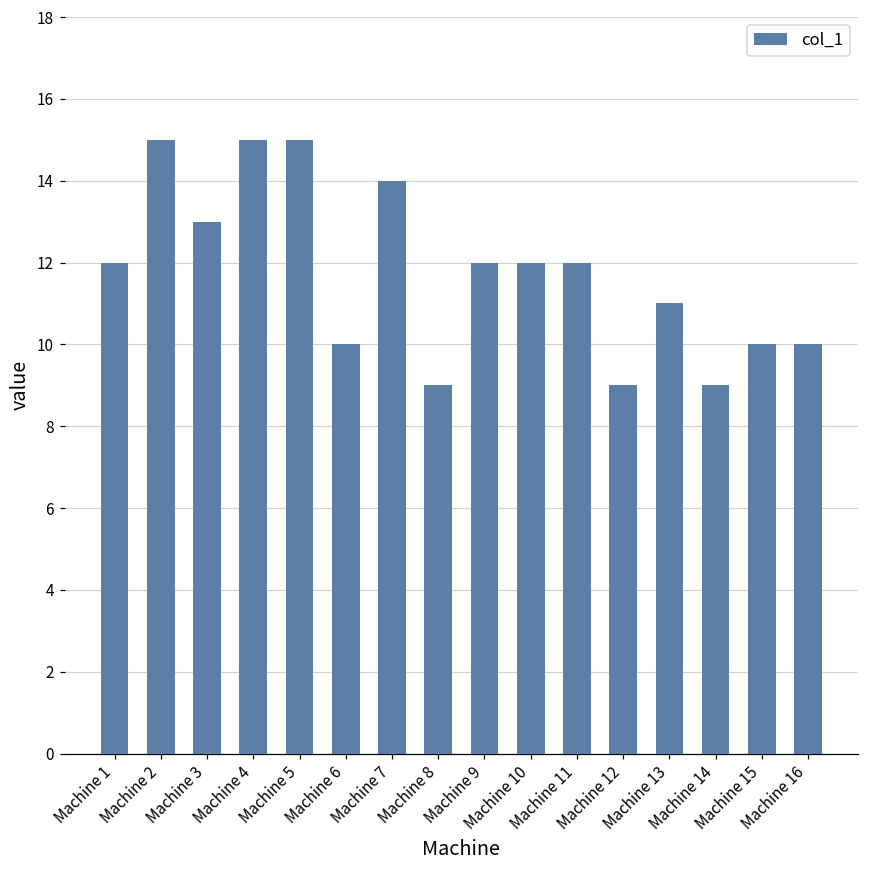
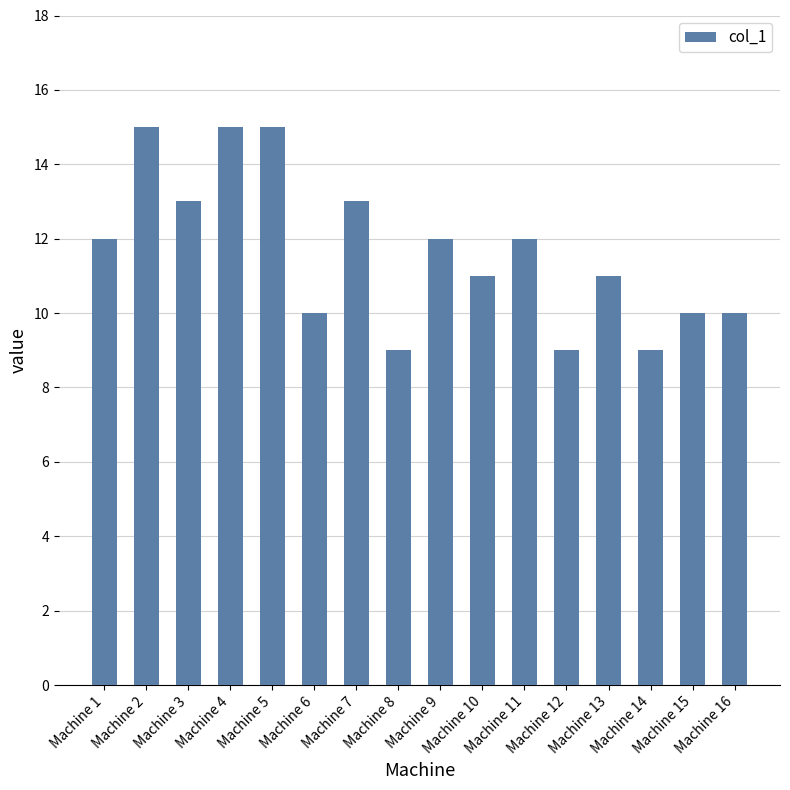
Machine 7: 14 -> 13
Machine 10: 12 -> 11
